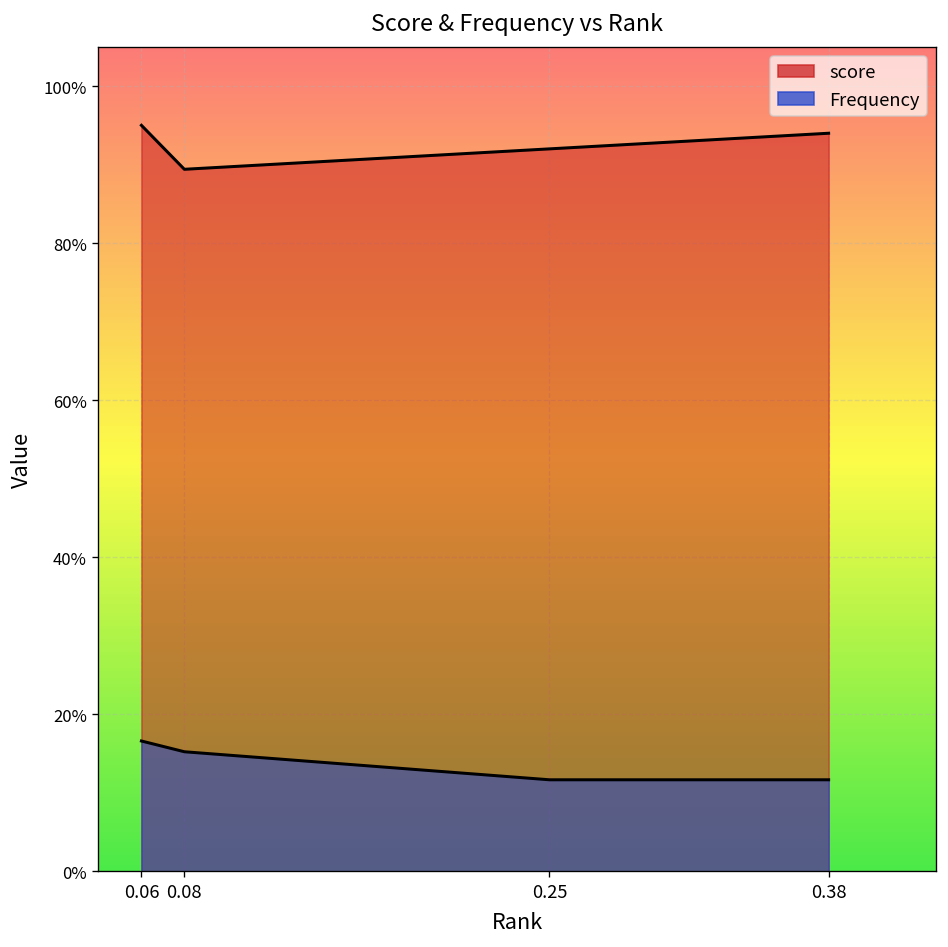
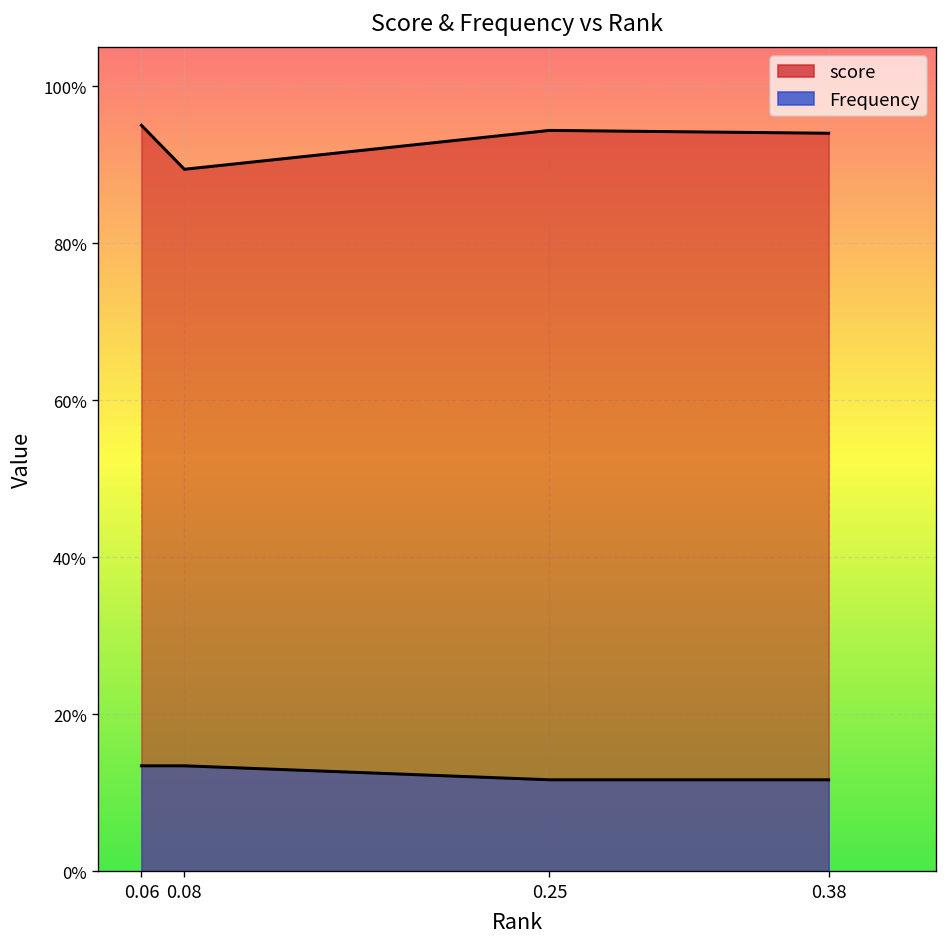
Frequency, 0.06: 17% -> 13%
Frequency, 0.08: 15% -> 13%
score, 0.25: 92% -> 94%
